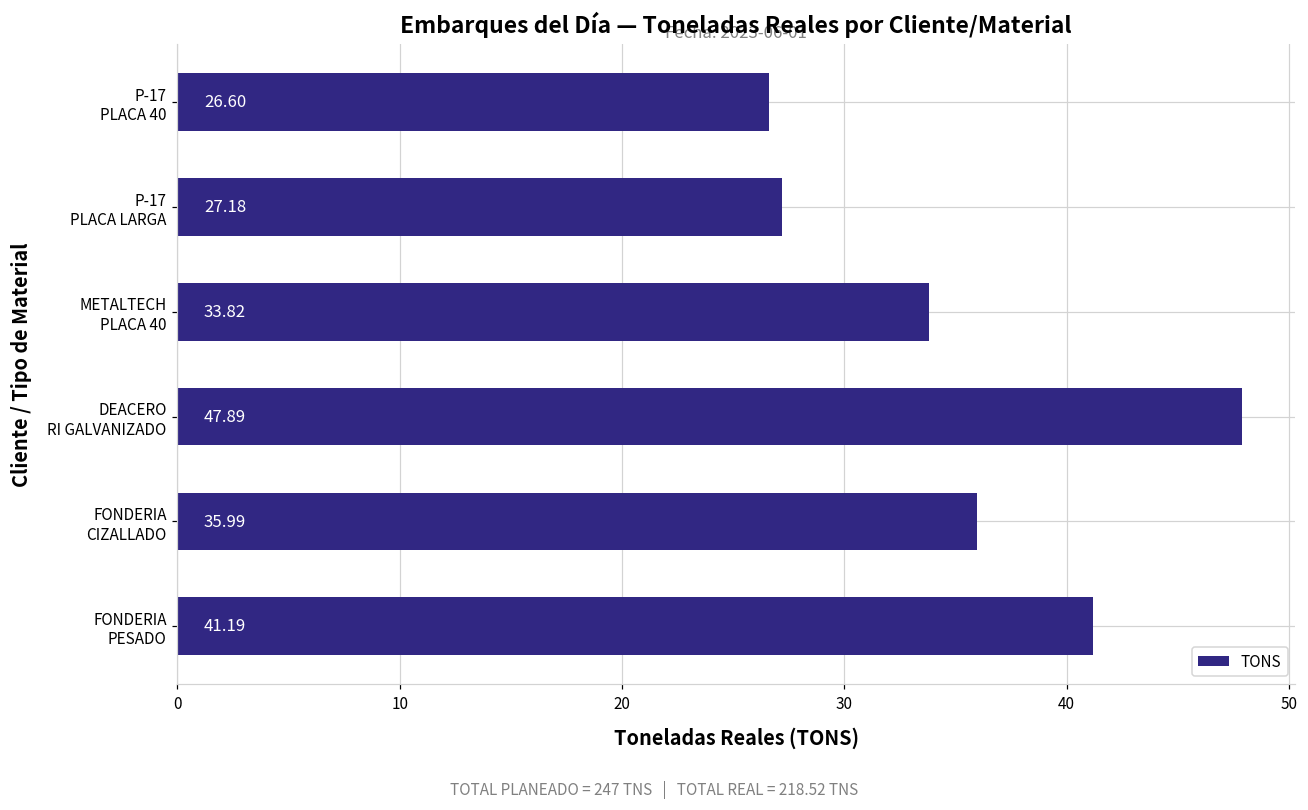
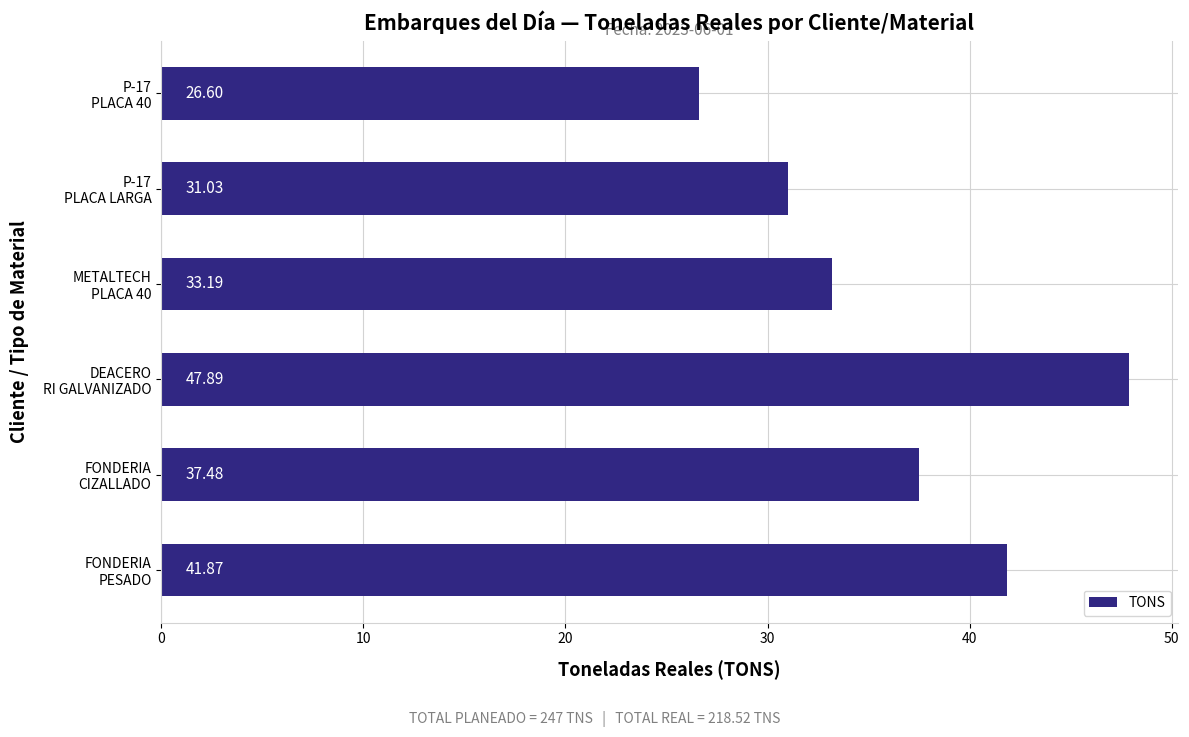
P-17 PLACA LARGA: 27.18 -> 31.03
METALTECH PLACA 40: 33.82 -> 33.19
FONDERIA CIZALLADO: 35.99 -> 37.48
FONDERIA PESADO: 41.19 -> 41.87
